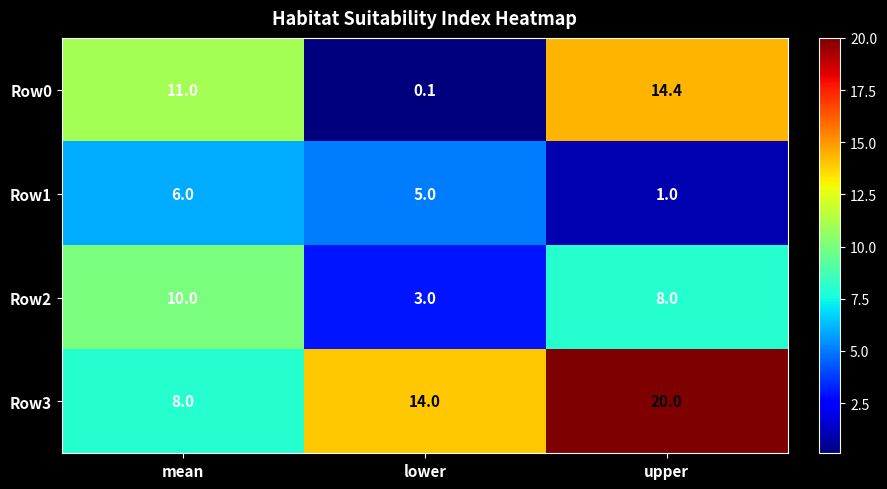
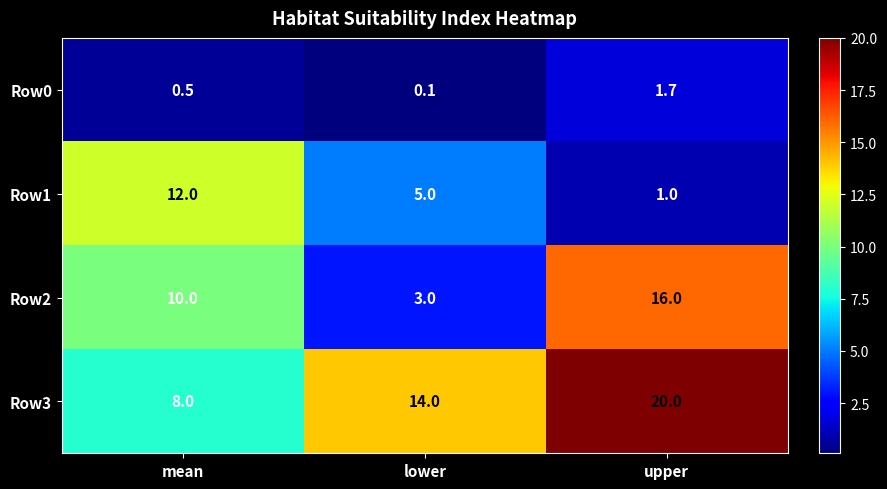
Row0, mean: 11.0 -> 0.5
Row0, upper: 14.4 -> 1.7
Row1, mean: 6.0 -> 12.0
Row2, upper: 8.0 -> 16.0
